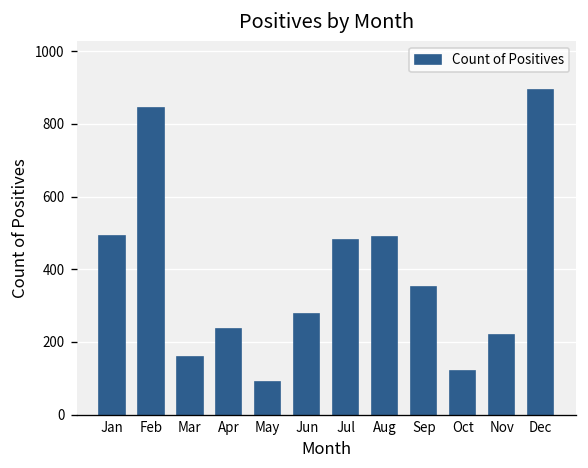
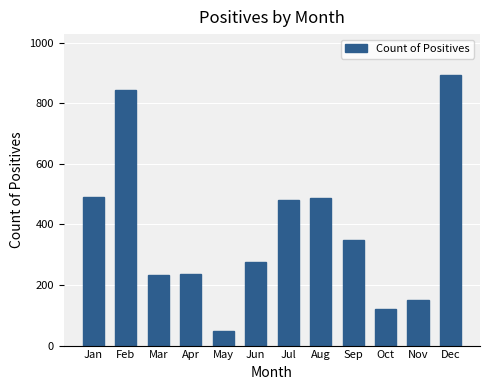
Mar: 160 -> 230
May: 90 -> 50
Nov: 220 -> 150
